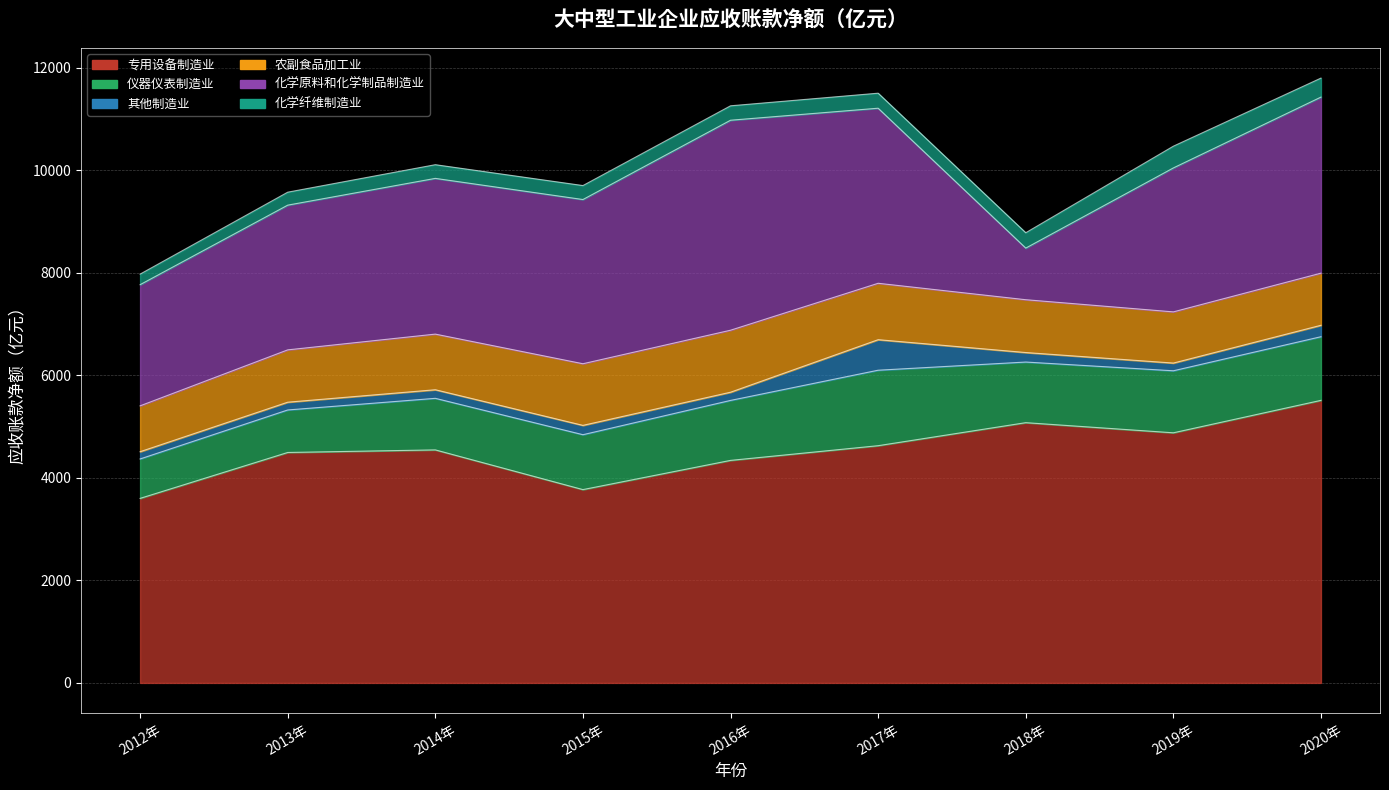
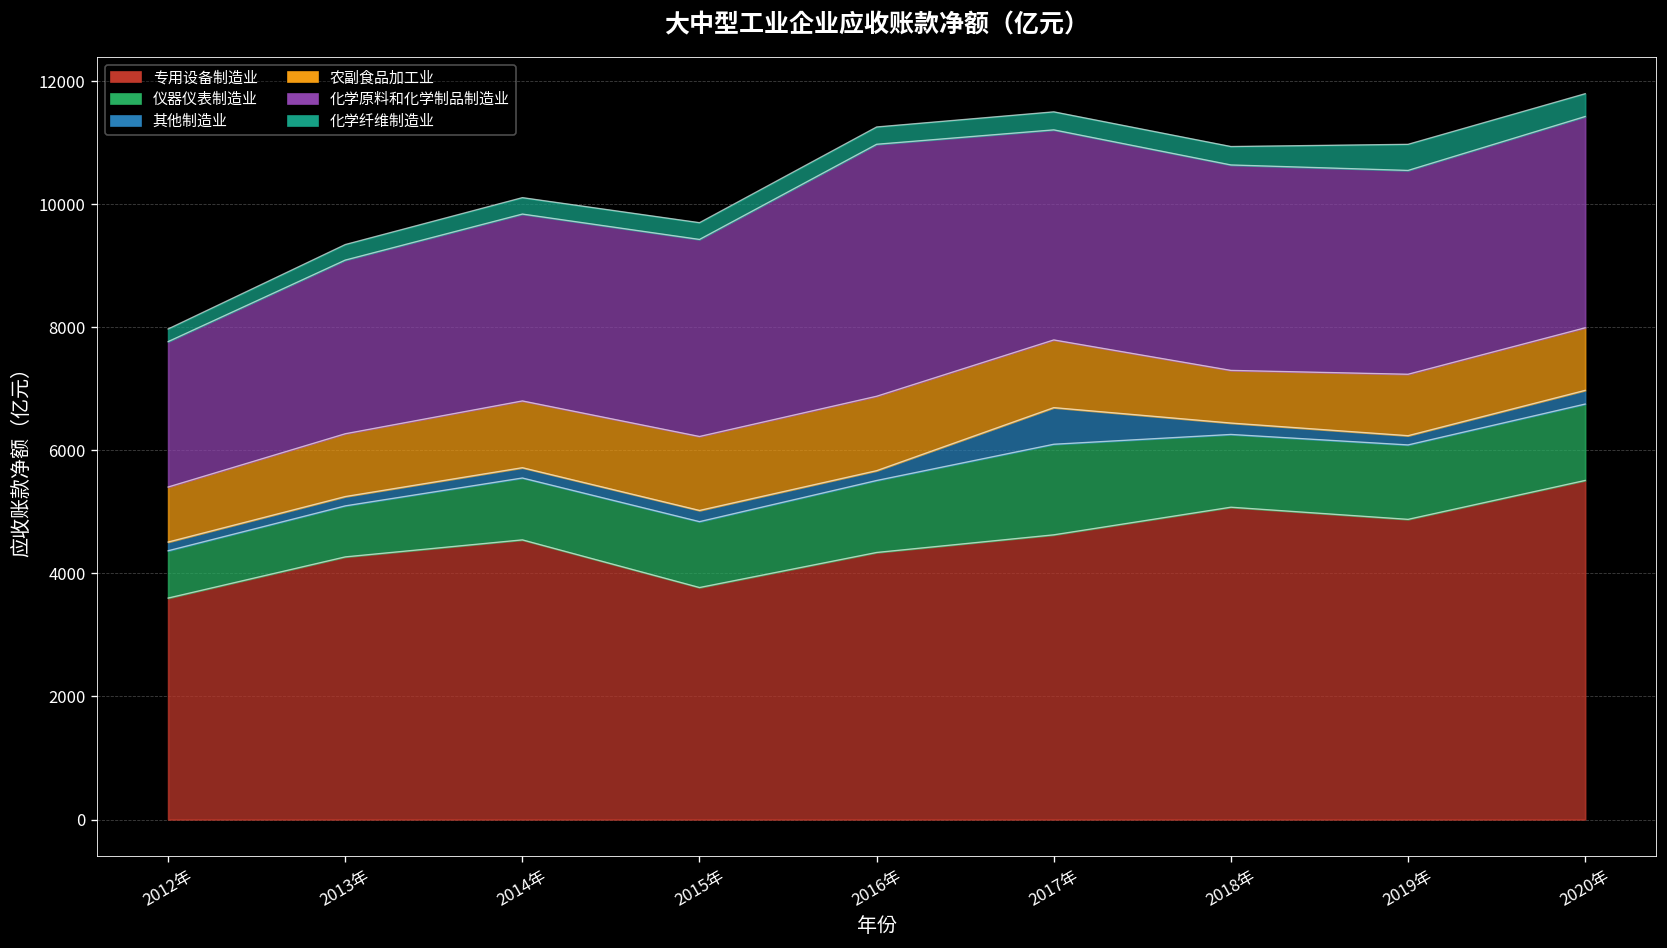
专用设备制造业, 2013年: 4500 -> 4300
农副食品加工业, 2018年: 1000 -> 900
化学原料和化学制品制造业, 2018年: 1000 -> 3300
化学原料和化学制品制造业, 2019年: 2800 -> 3300
